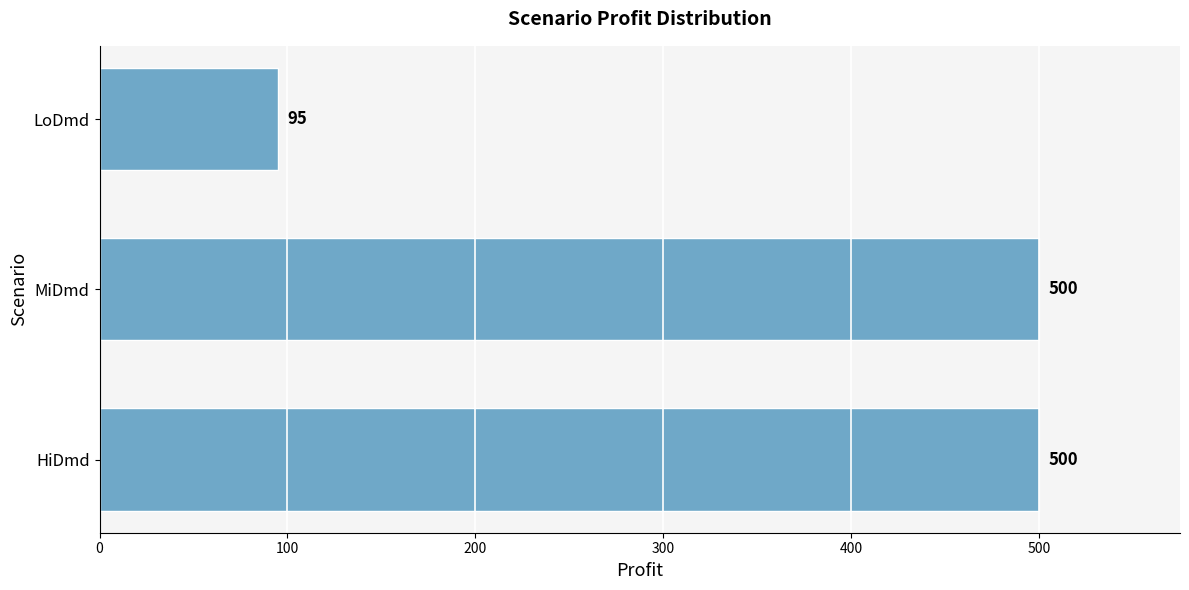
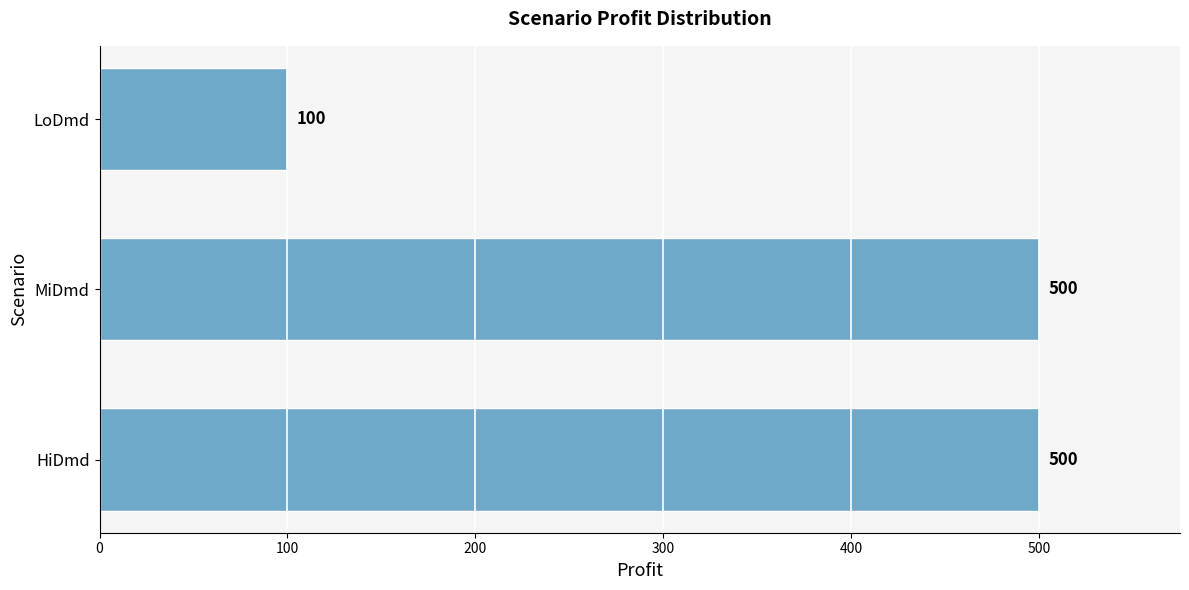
LoDmd: 95 -> 100
